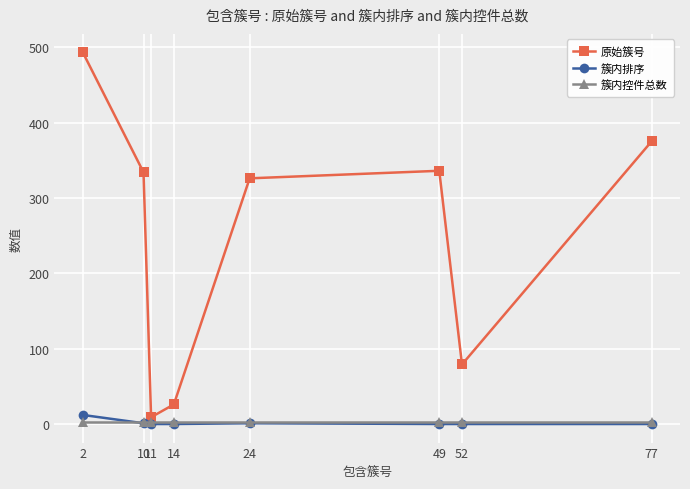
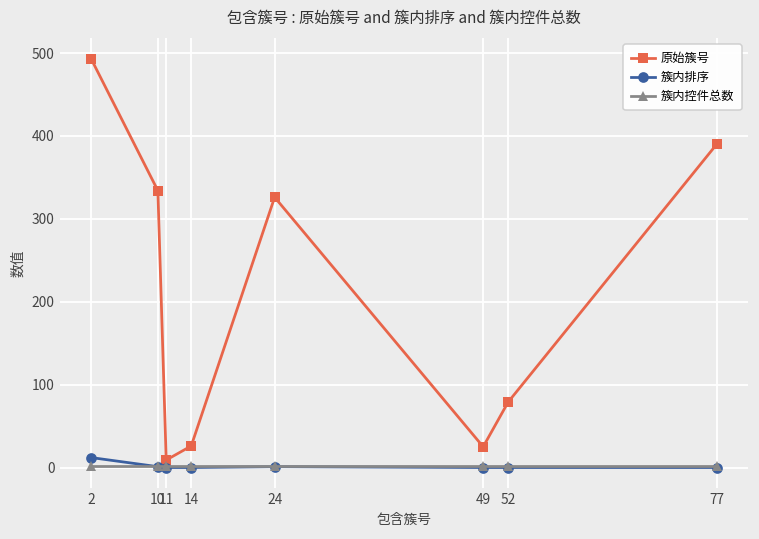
原始簇号, 49: 340 -> 30
原始簇号, 77: 380 -> 390
